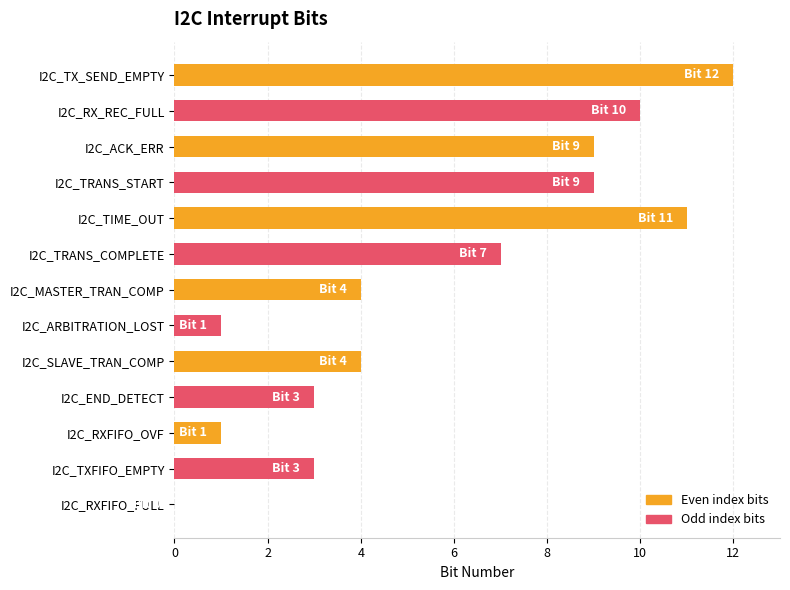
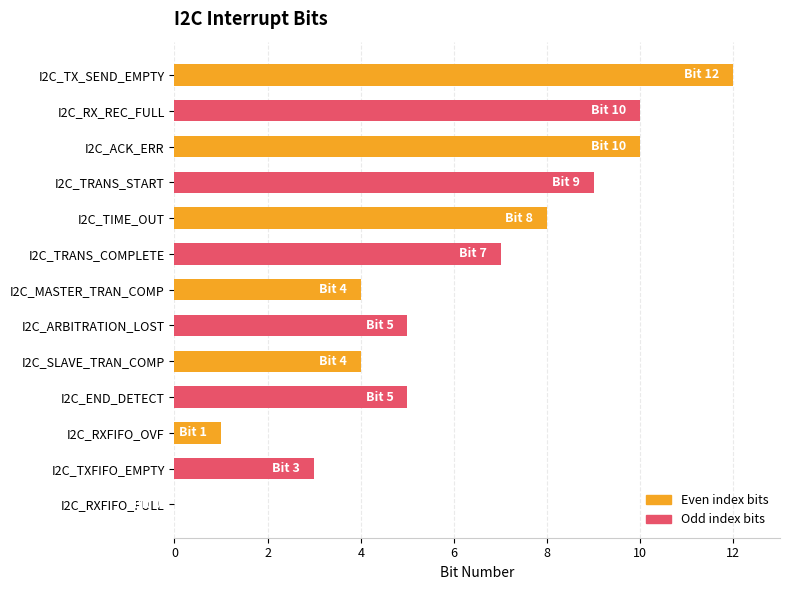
I2C_ACK_ERR: 9 -> 10
I2C_TIME_OUT: 11 -> 8
I2C_ARBITRATION_LOST: 1 -> 5
I2C_END_DETECT: 3 -> 5
